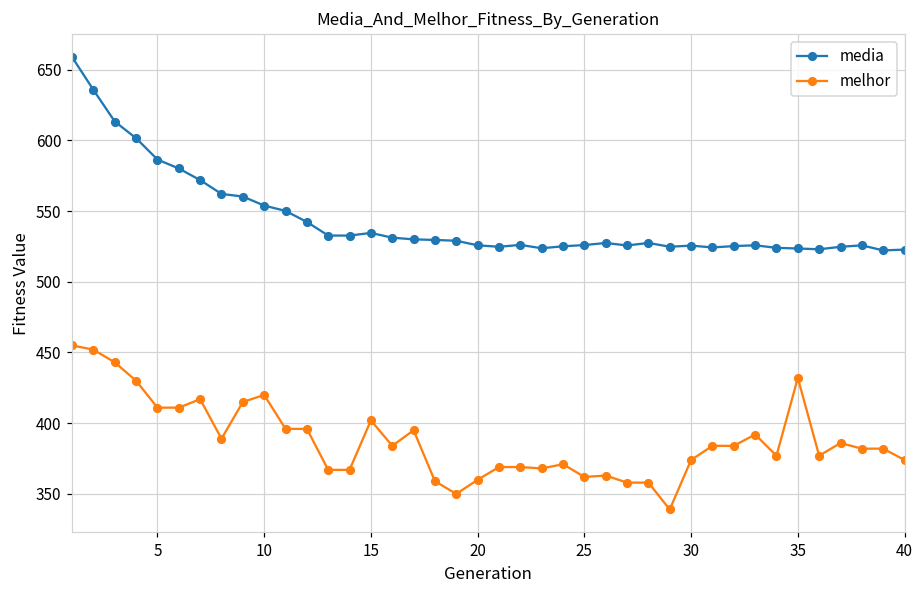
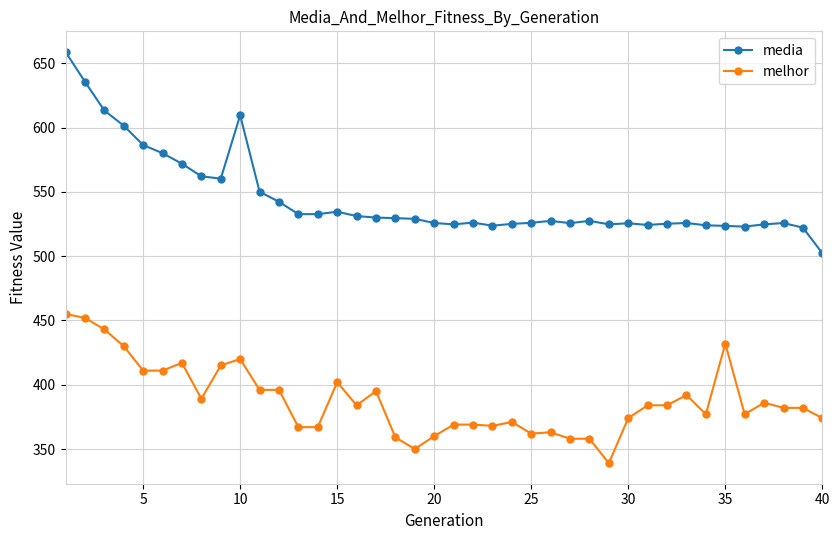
media, 10: 554 -> 610
media, 40: 523 -> 502
